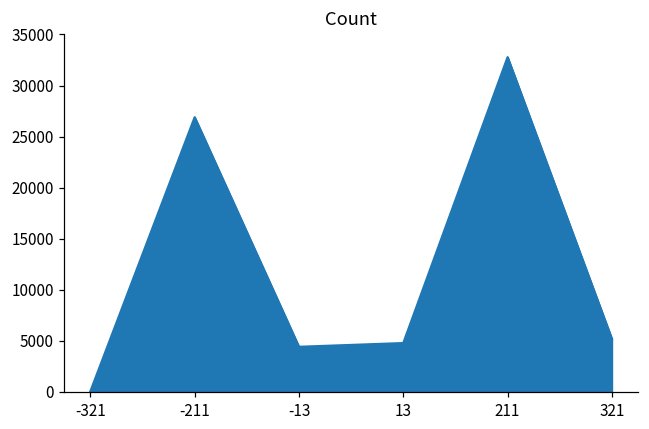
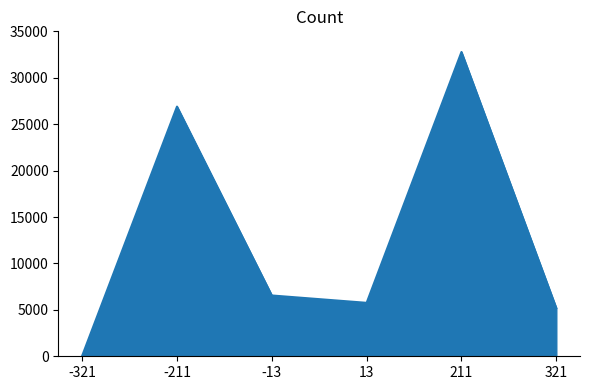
-13: 4000 -> 7000
13: 5000 -> 6000
